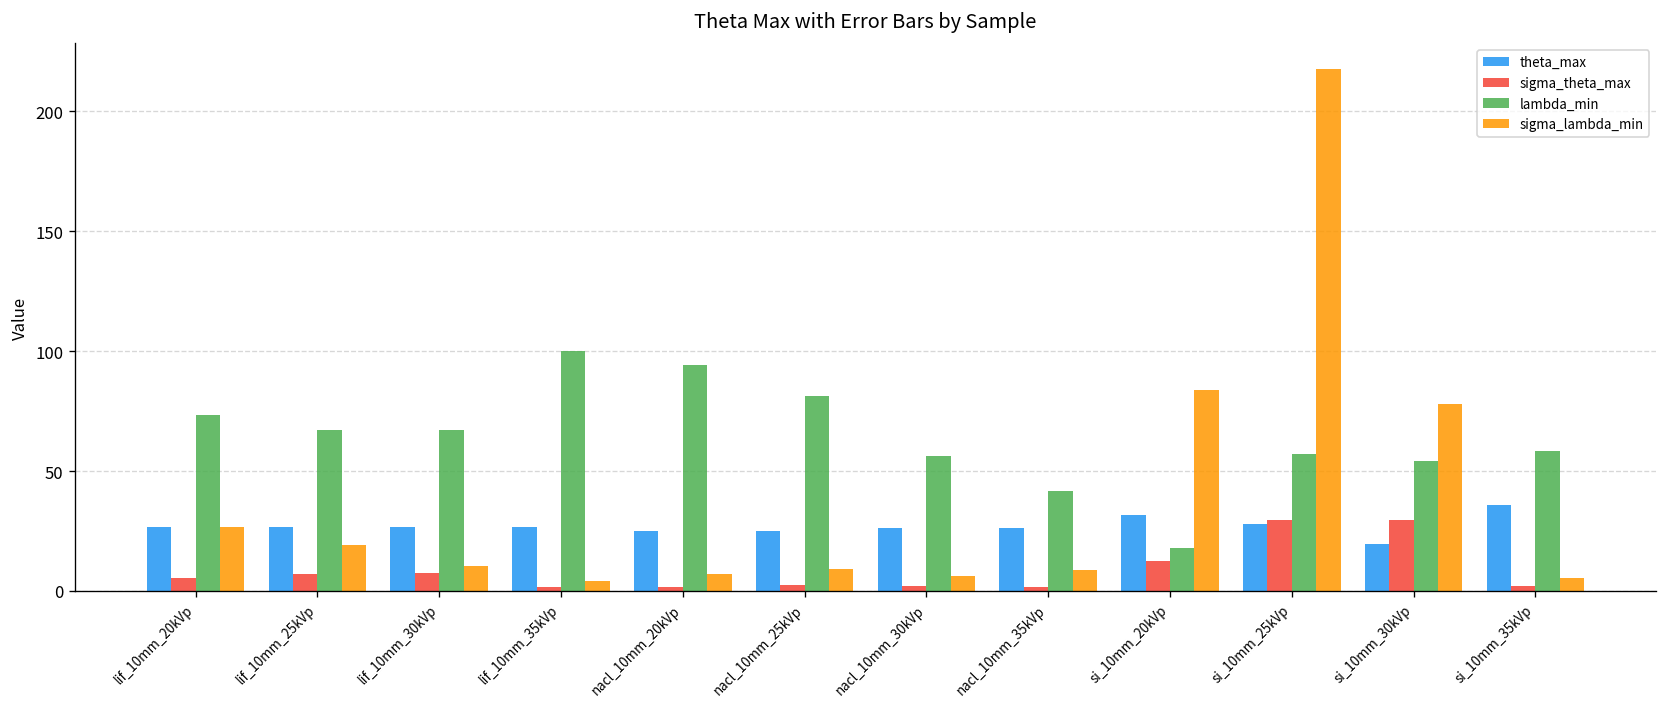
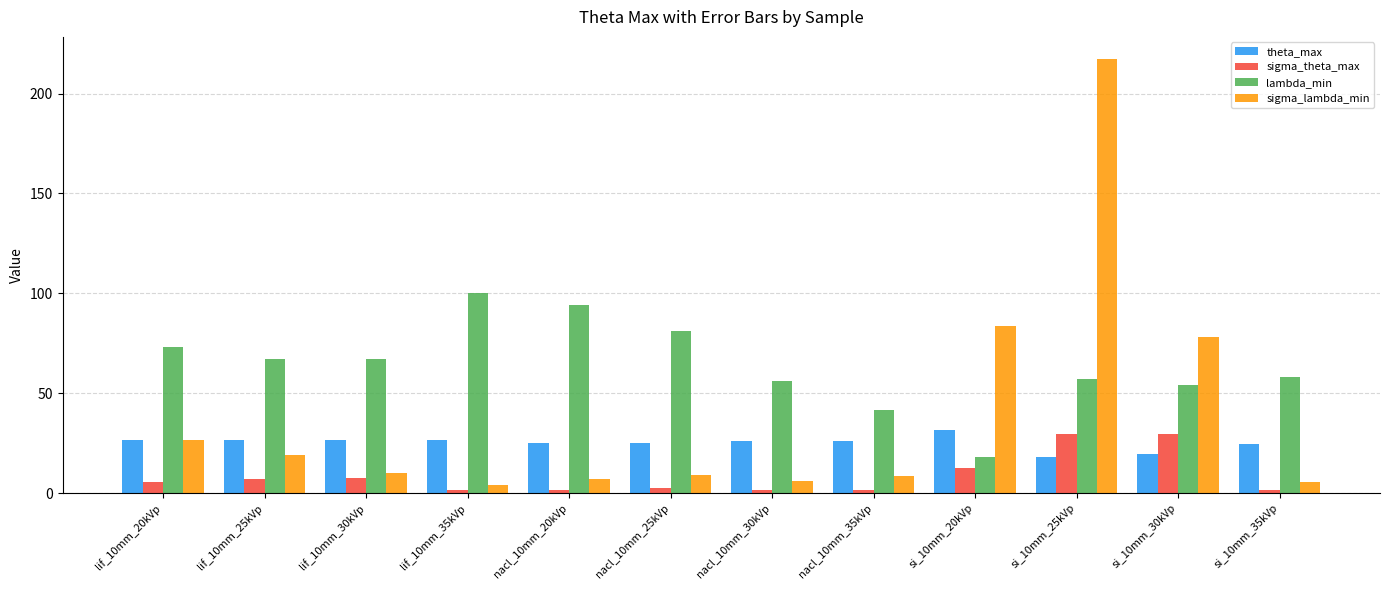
theta_max, si_10mm_25kVp: 28 -> 18
theta_max, si_10mm_35kVp: 36 -> 25
